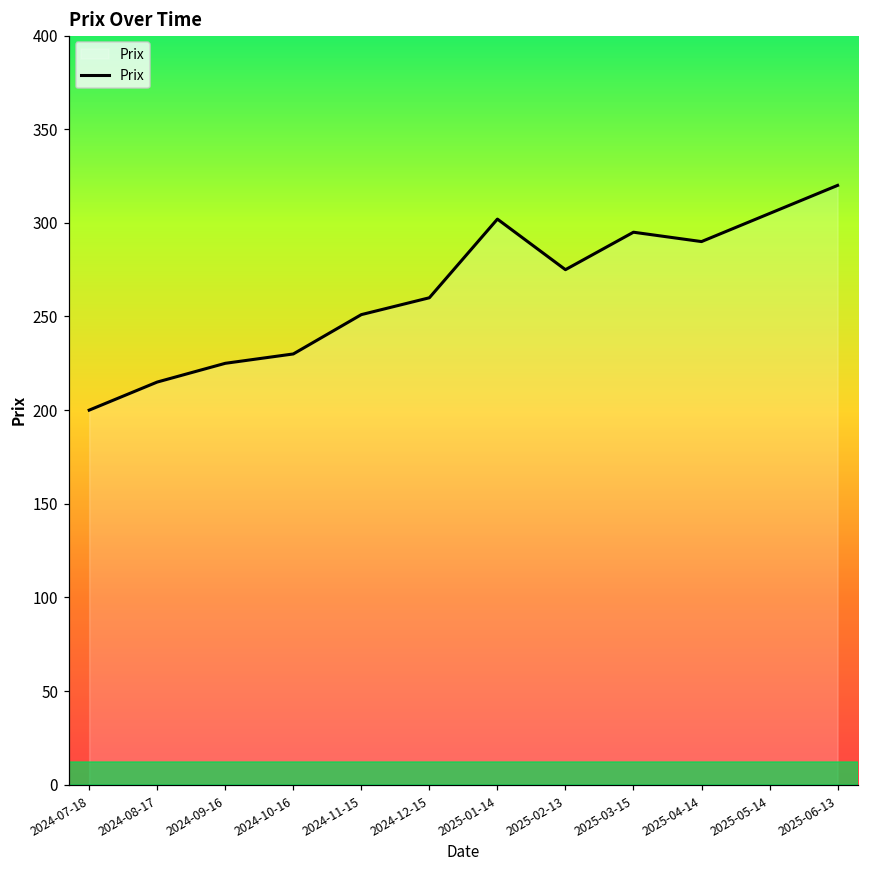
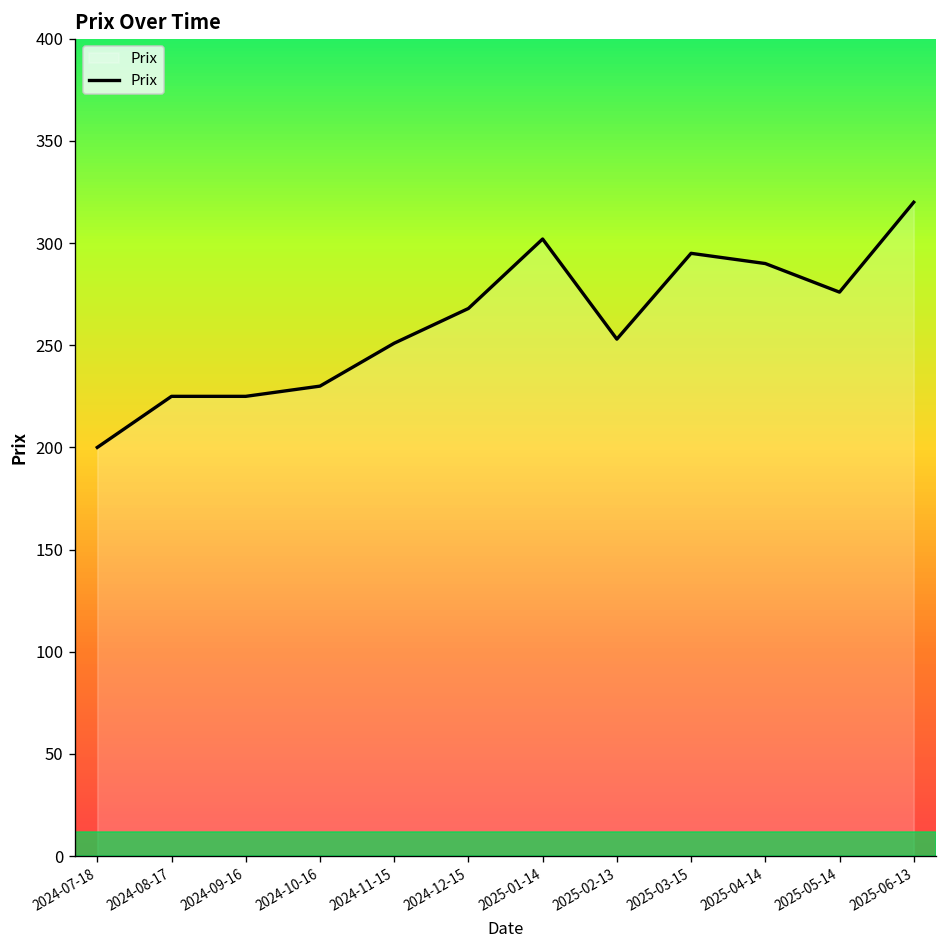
2024-08-17: 215 -> 225
2024-12-15: 260 -> 268
2025-02-13: 275 -> 253
2025-05-14: 305 -> 276
